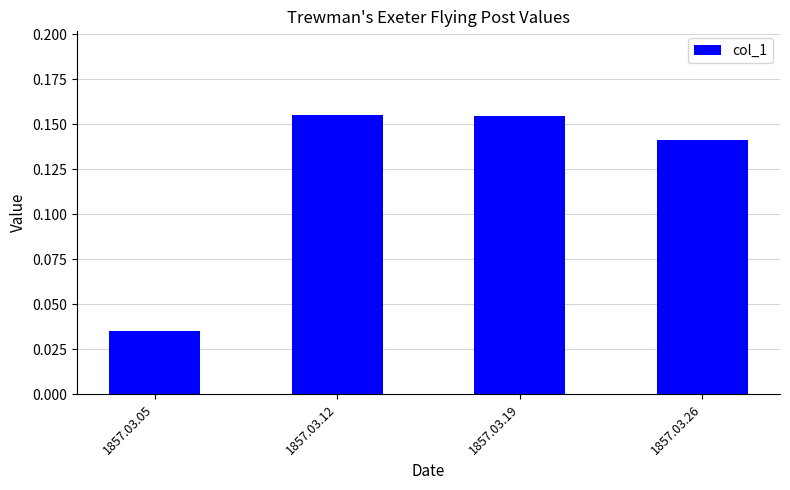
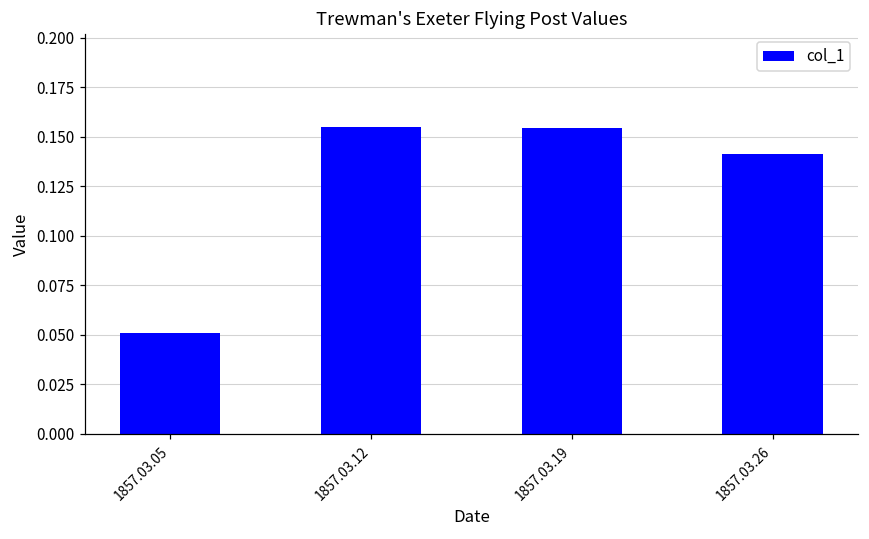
1857.03.05: 0.035 -> 0.051
